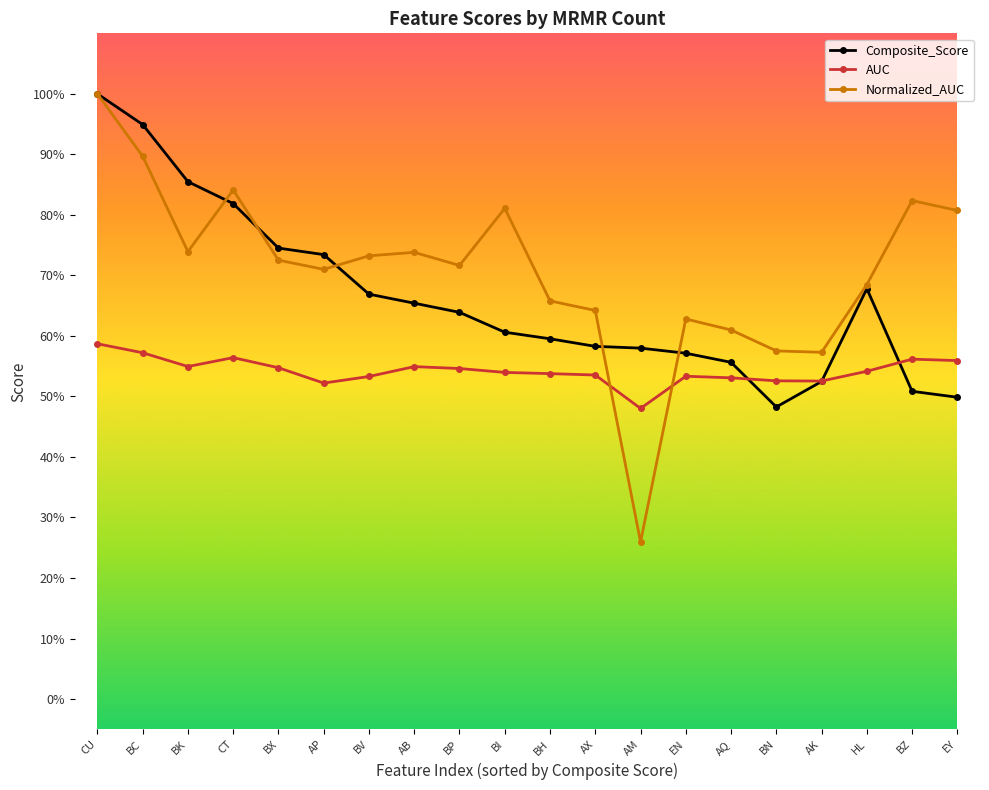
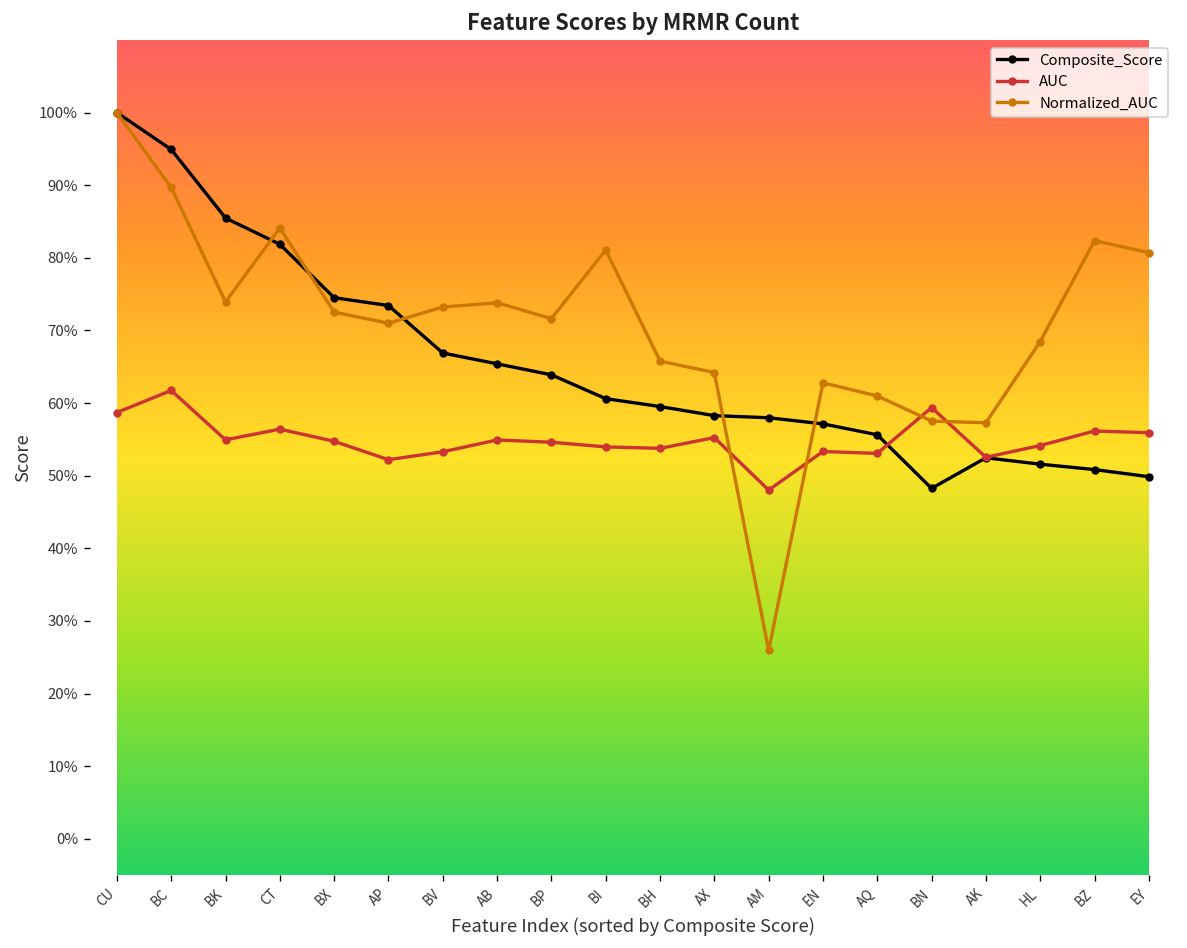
AUC, BC: 57% -> 62%
AUC, AX: 54% -> 55%
AUC, BN: 53% -> 59%
Composite_Score, HL: 68% -> 52%
